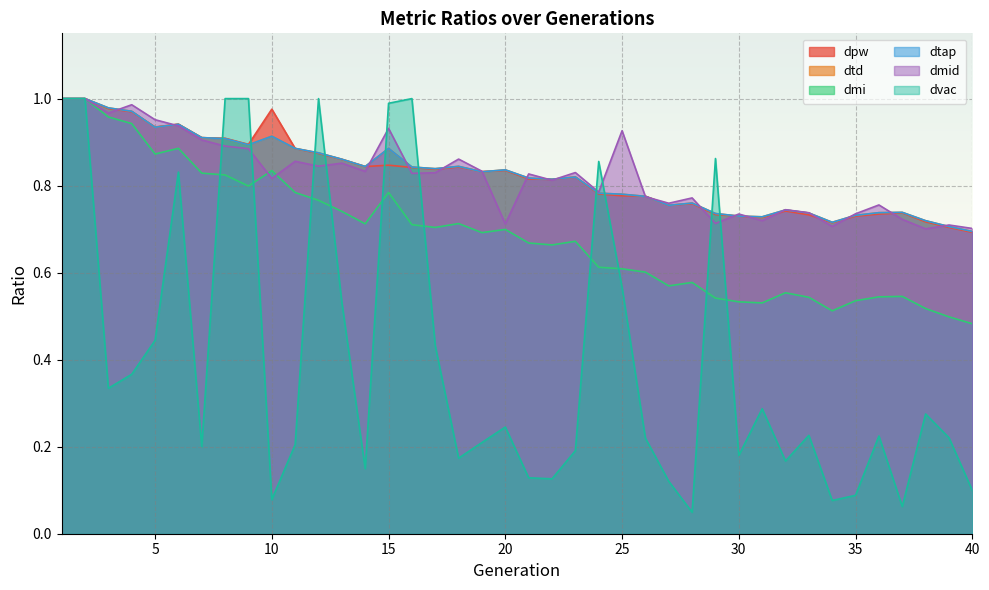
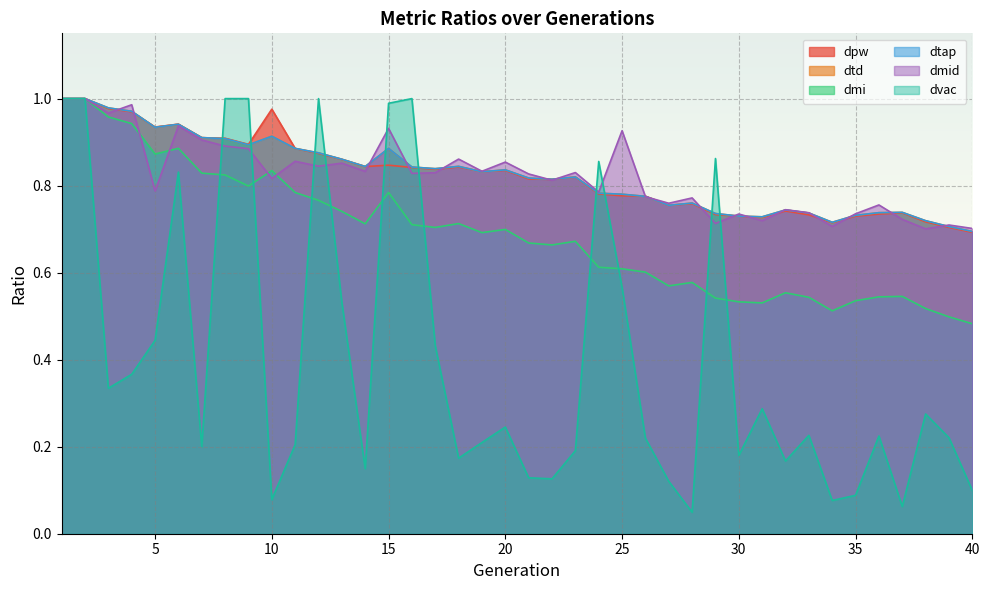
dmid, 5: 0.95 -> 0.79
dmid, 20: 0.71 -> 0.85
